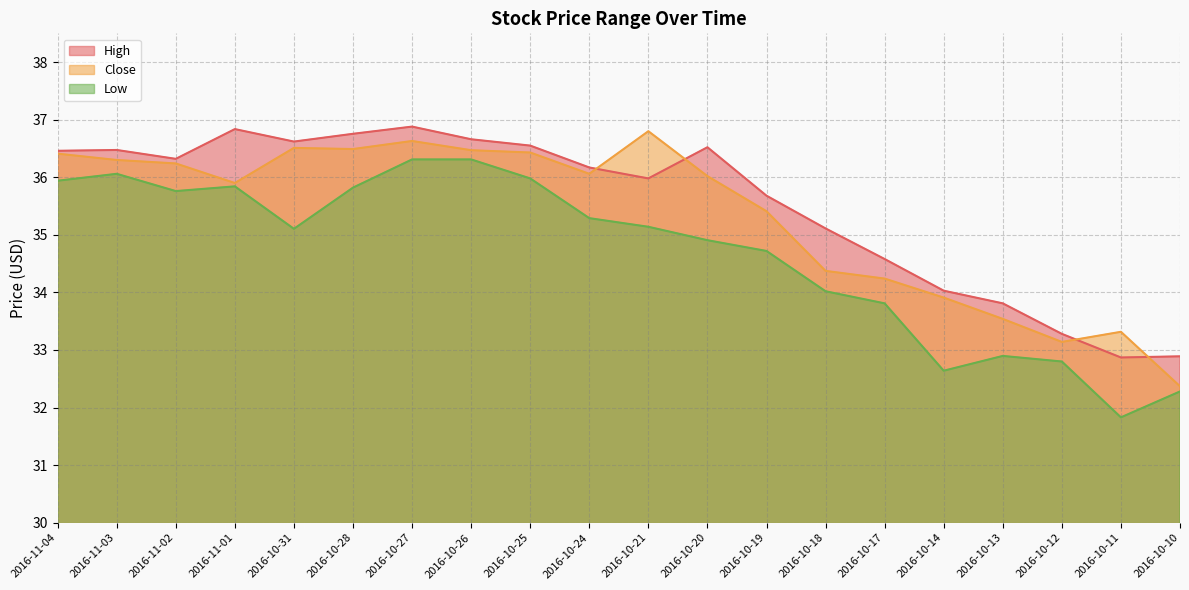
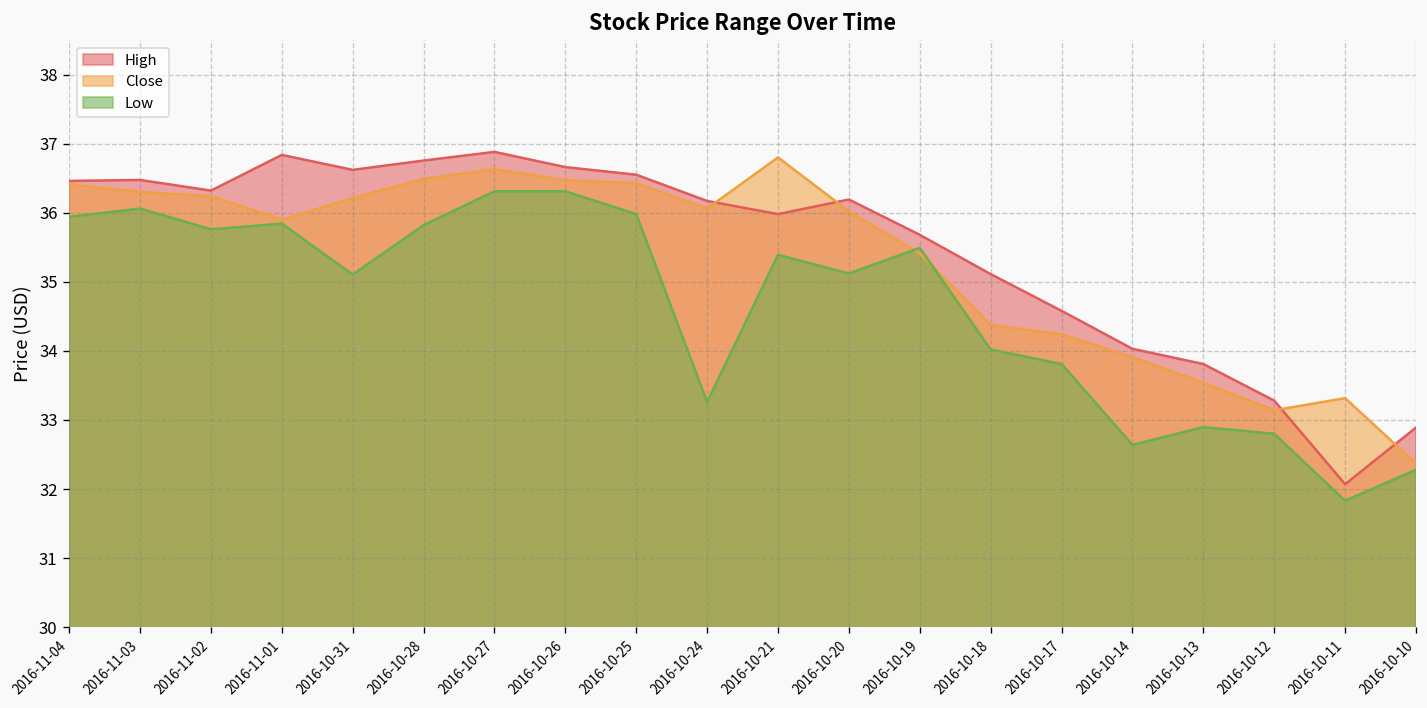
Close, 2016-10-31: 36.5 -> 36.2
Low, 2016-10-24: 35.3 -> 33.3
Low, 2016-10-21: 35.1 -> 35.4
High, 2016-10-20: 36.5 -> 36.2
Low, 2016-10-20: 34.9 -> 35.1
Low, 2016-10-19: 34.7 -> 35.5
High, 2016-10-11: 32.9 -> 32.1
